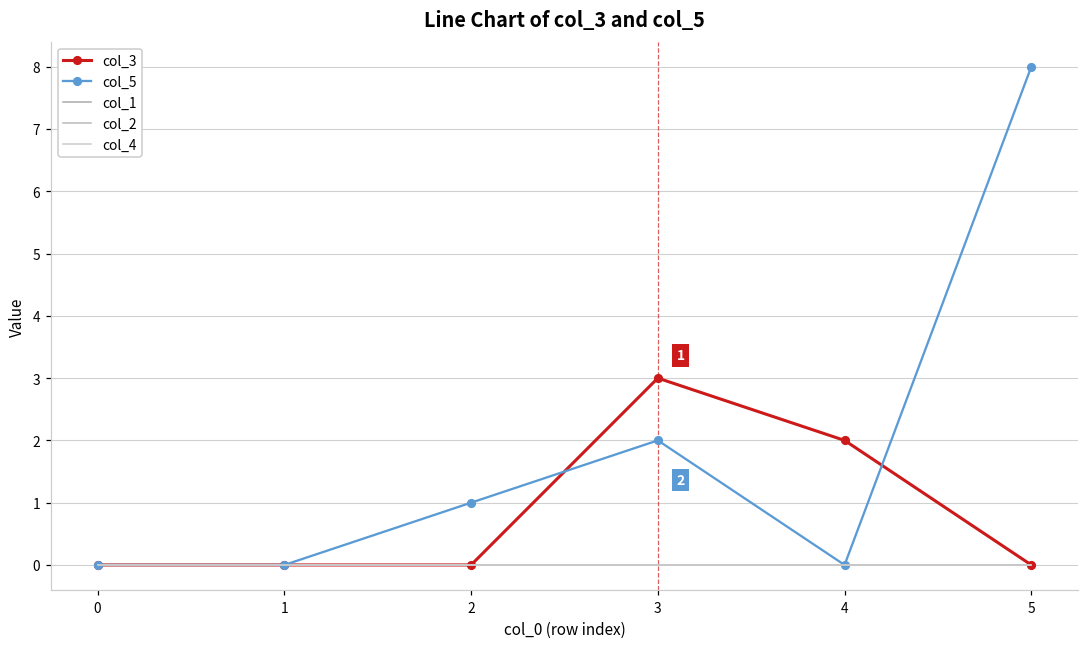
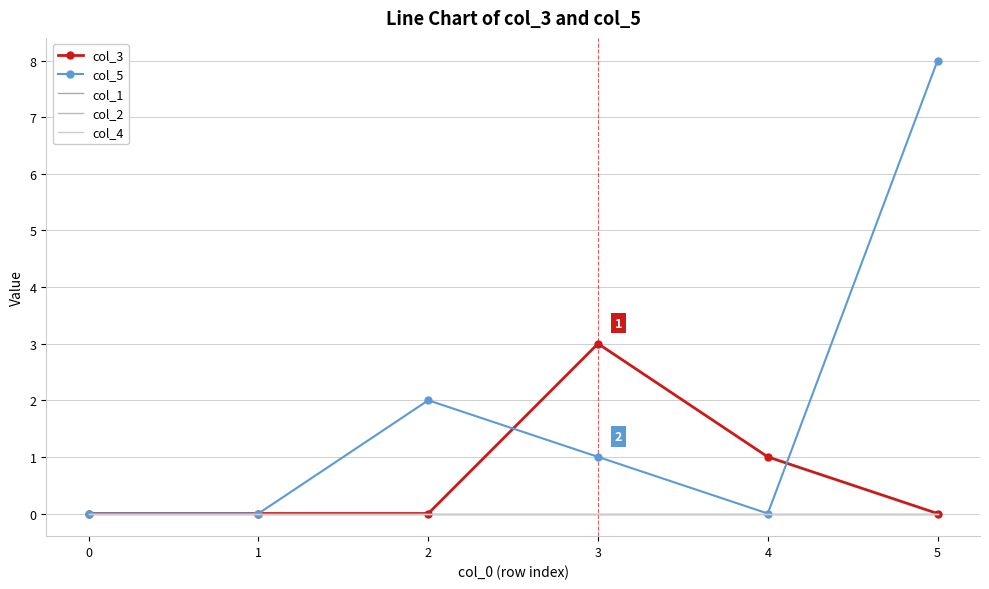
col_5, 2: 1 -> 2
col_5, 3: 2 -> 1
col_3, 4: 2 -> 1
